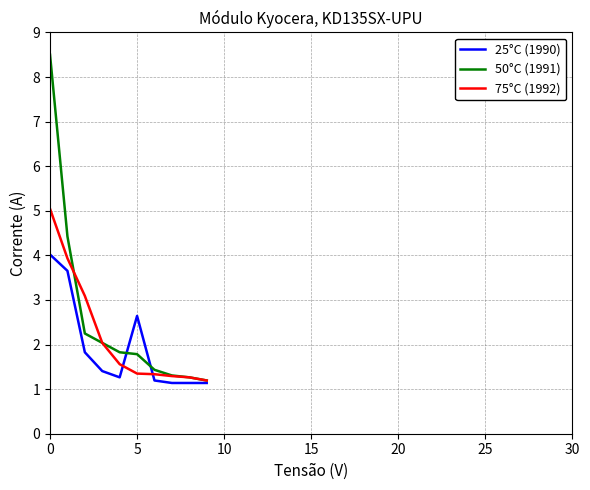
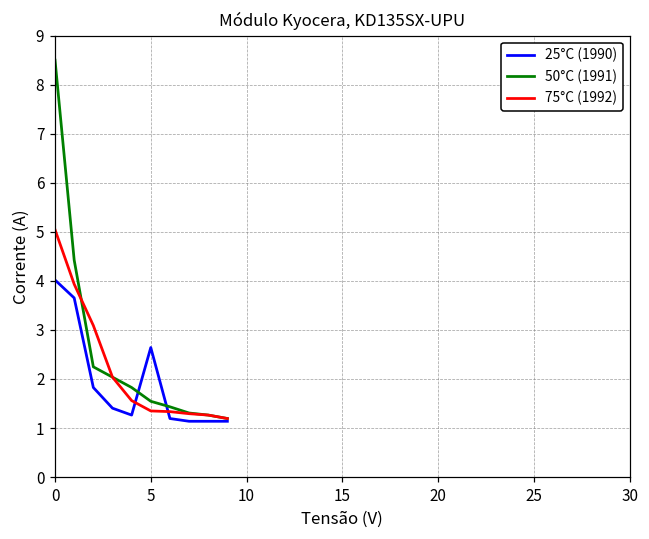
50°C (1991), 5: 1.8 -> 1.5
